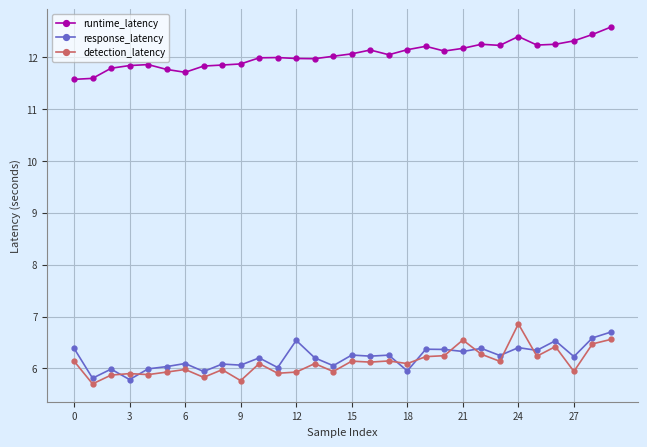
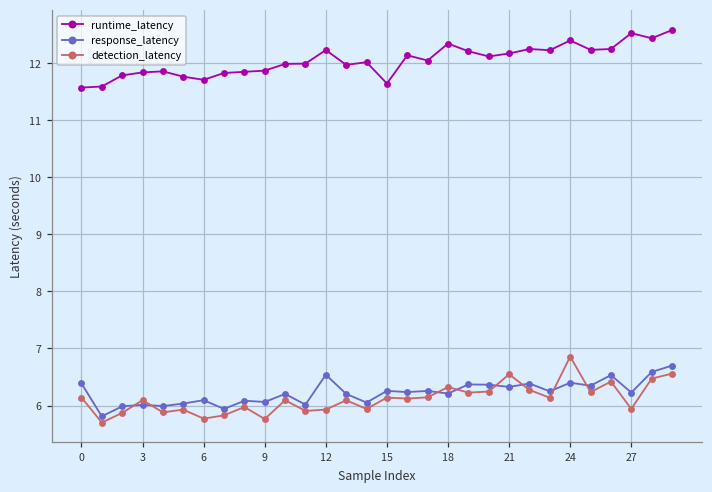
response_latency, 3: 5.8 -> 6.0
detection_latency, 3: 5.9 -> 6.1
detection_latency, 6: 6.0 -> 5.8
runtime_latency, 12: 12.0 -> 12.2
runtime_latency, 15: 12.1 -> 11.6
runtime_latency, 18: 12.1 -> 12.3
response_latency, 18: 6.0 -> 6.2
detection_latency, 18: 6.1 -> 6.3
runtime_latency, 27: 12.3 -> 12.5
